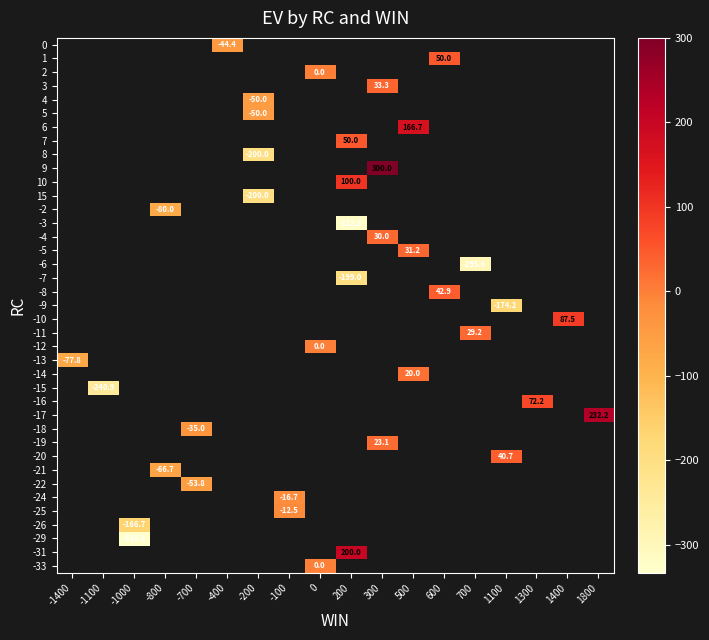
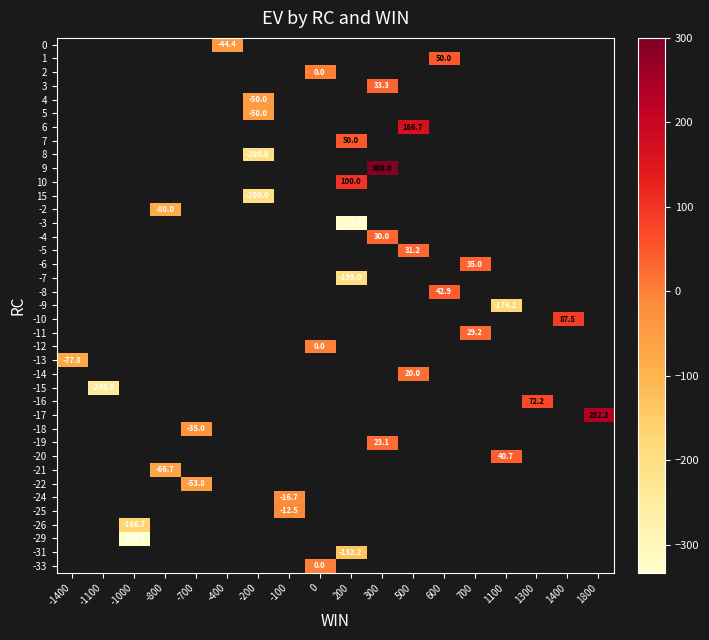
-6, 700: -295.6 -> 35.0
-31, 200: 200.0 -> -132.2
